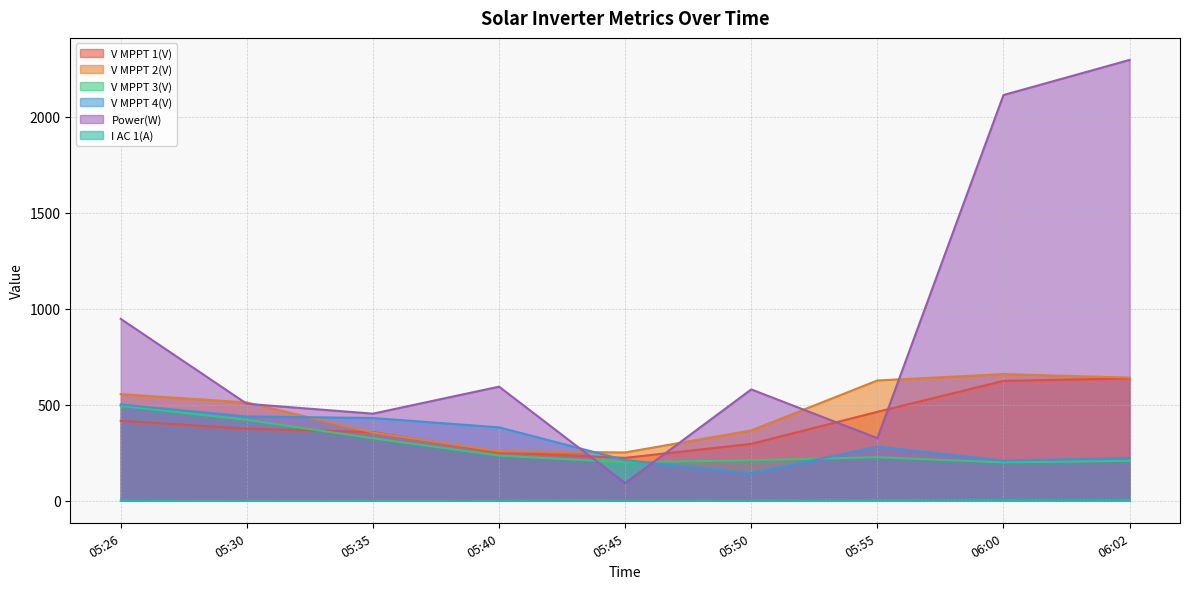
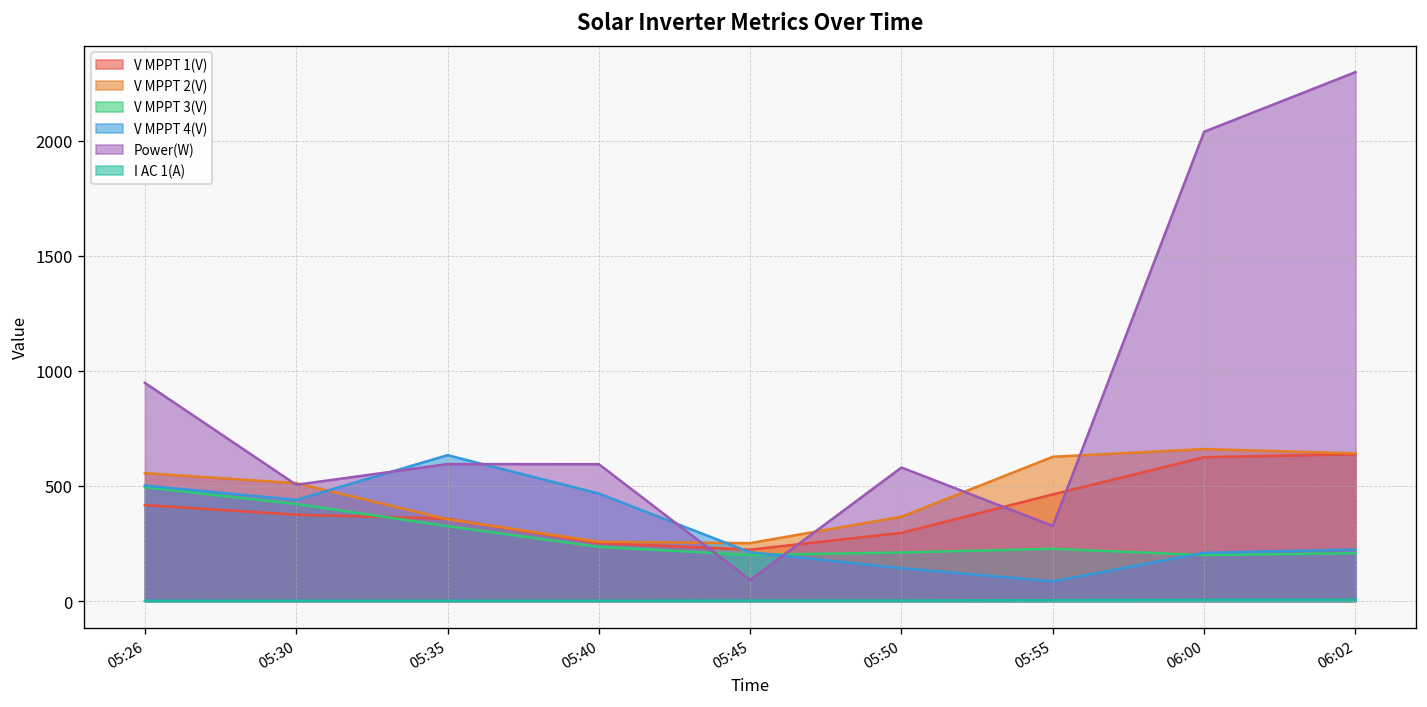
V MPPT 4(V), 05:35: 430 -> 630
Power(W), 05:35: 450 -> 600
V MPPT 4(V), 05:40: 380 -> 470
V MPPT 4(V), 05:55: 280 -> 90
Power(W), 06:00: 2110 -> 2040
